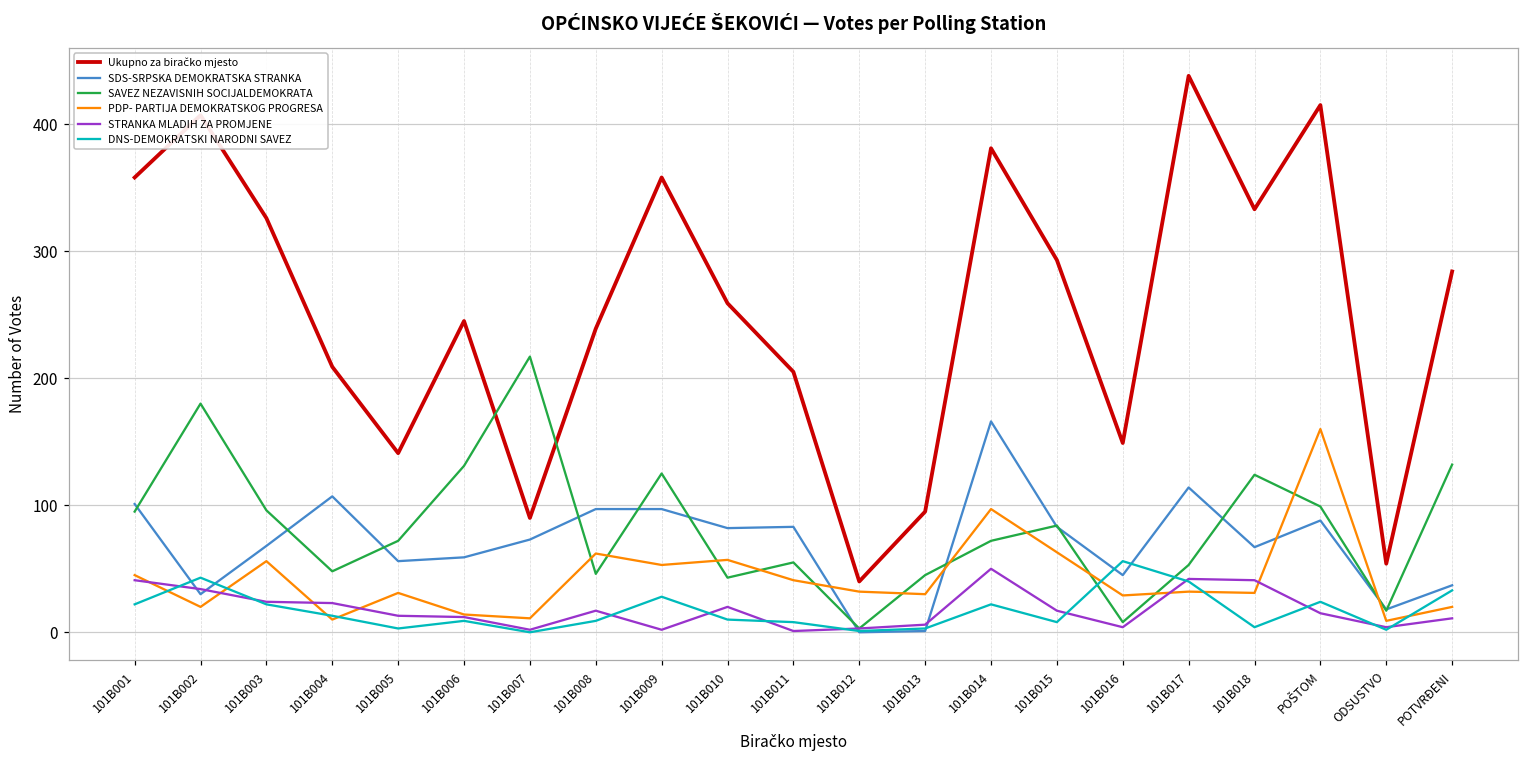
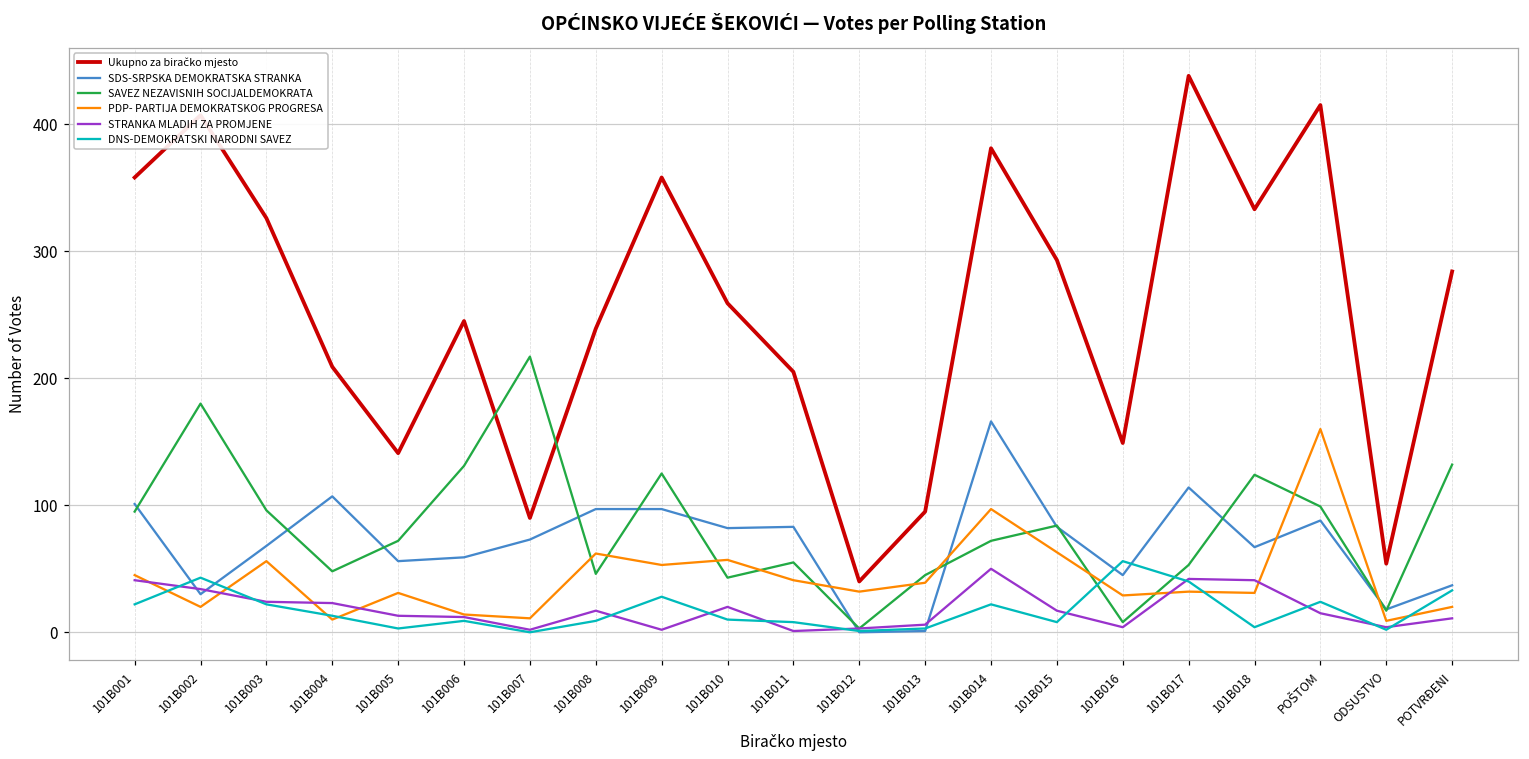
PDP- PARTIJA DEMOKRATSKOG PROGRESA, 101B013: 30 -> 39
